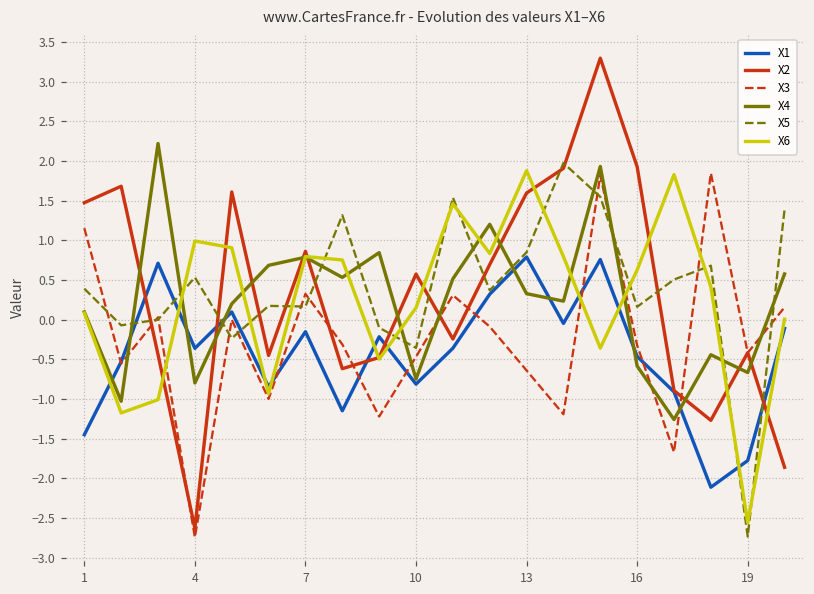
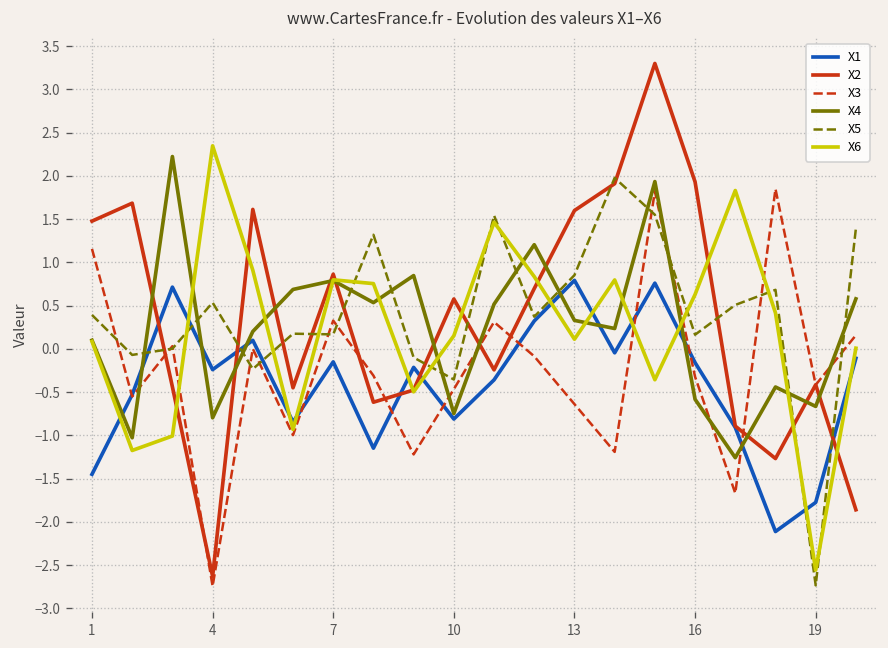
X1, 4: -0.4 -> -0.2
X6, 4: 1.0 -> 2.3
X6, 13: 1.9 -> 0.1
X1, 16: -0.5 -> -0.2
